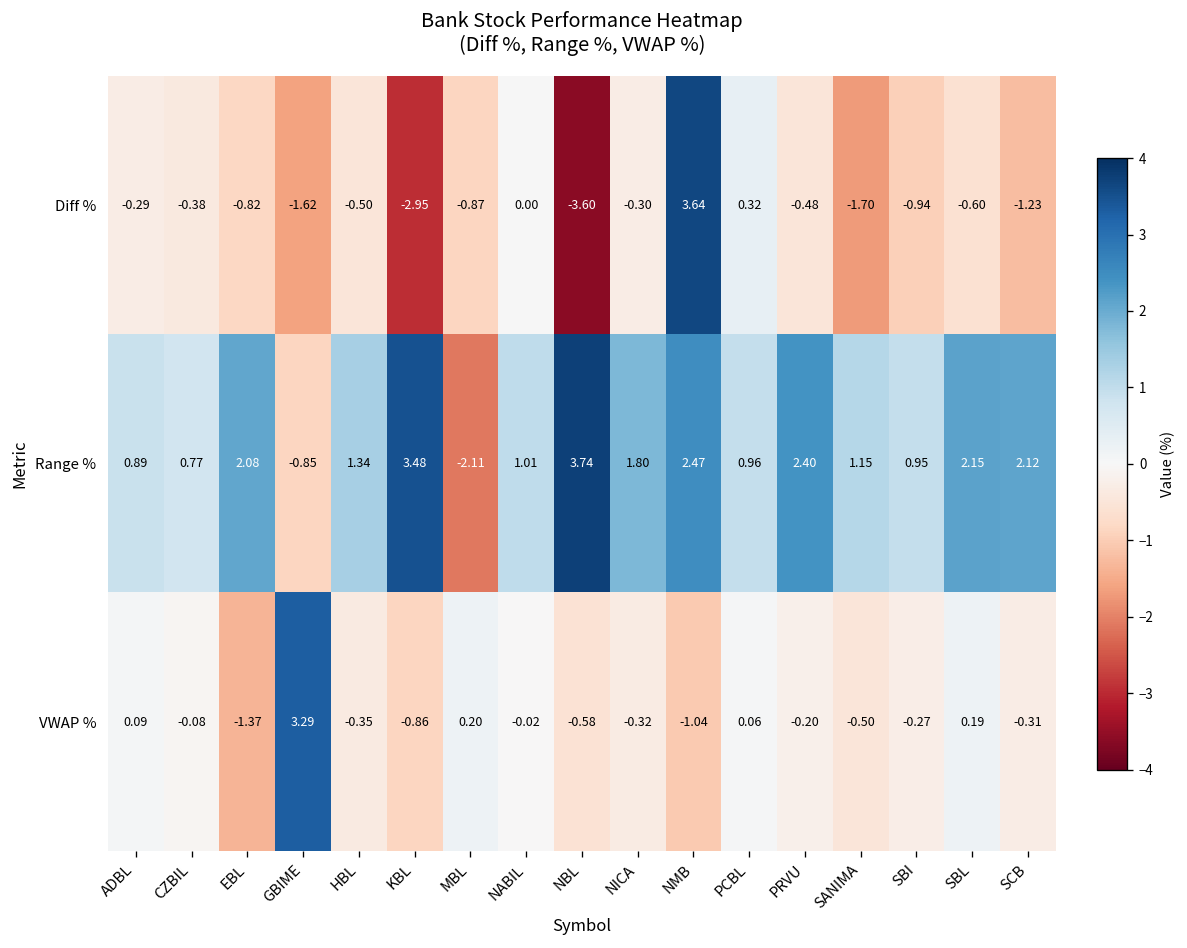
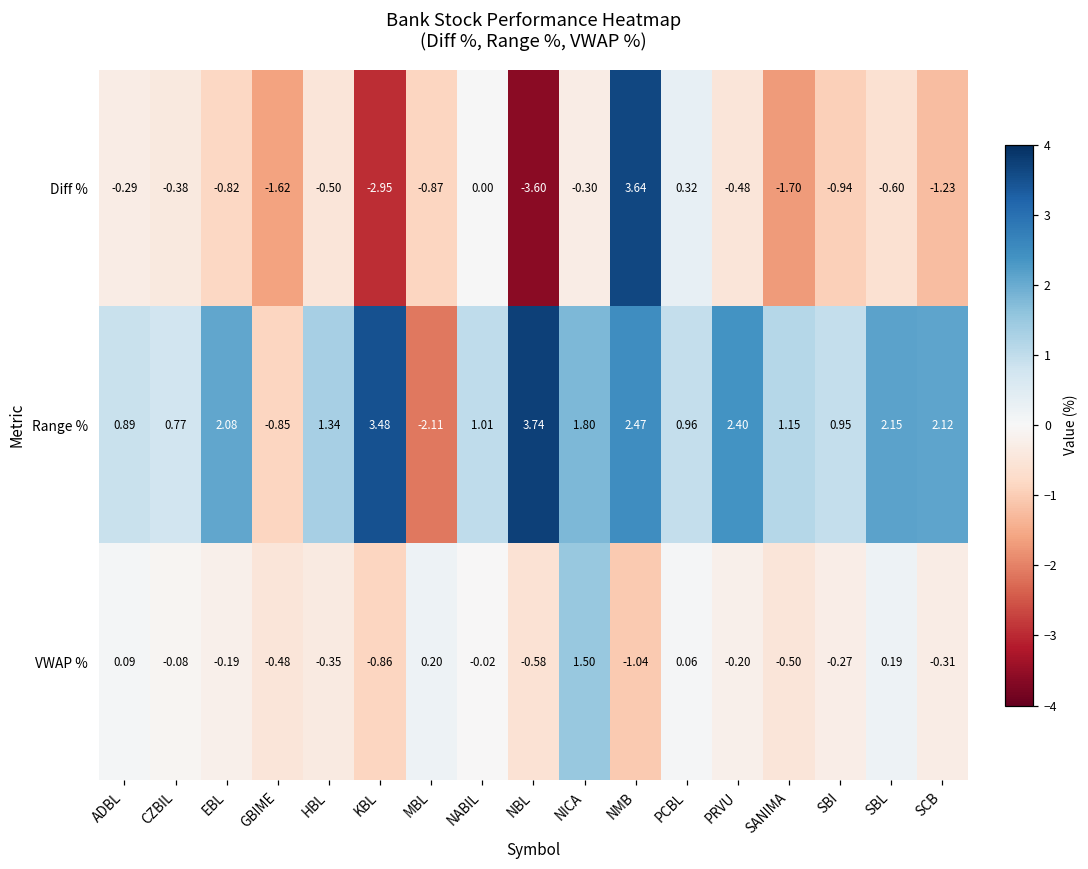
VWAP %, EBL: -1.37 -> -0.19
VWAP %, GBIME: 3.29 -> -0.48
VWAP %, NICA: -0.32 -> 1.50
